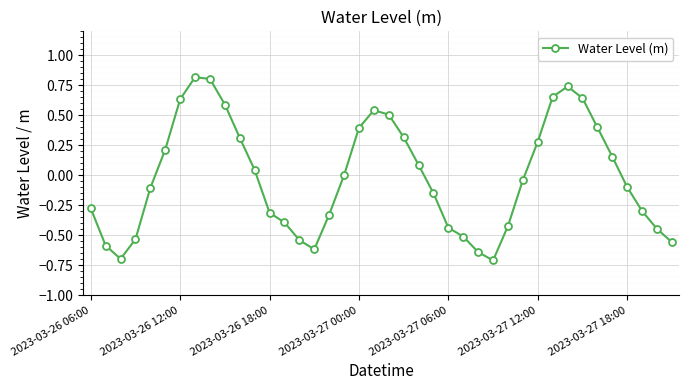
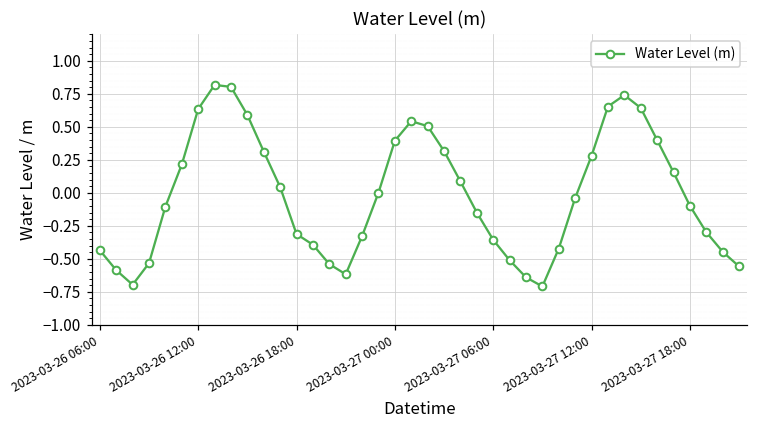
2023-03-26 06:00: -0.28 -> -0.44
2023-03-27 06:00: -0.44 -> -0.36
